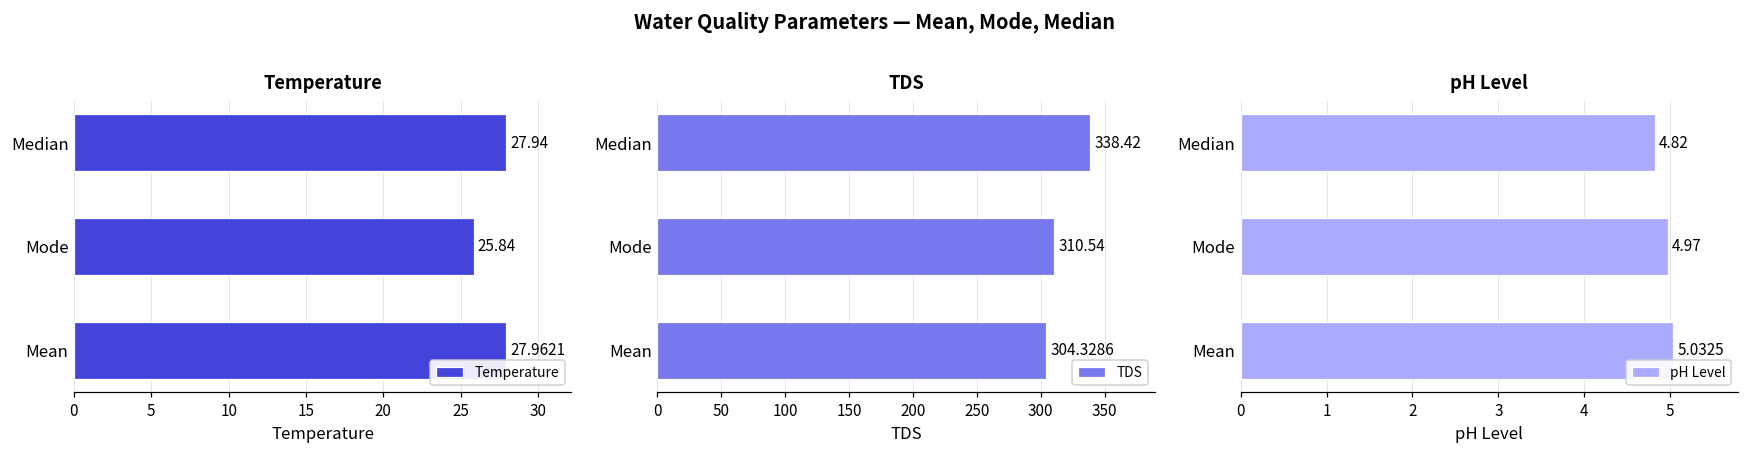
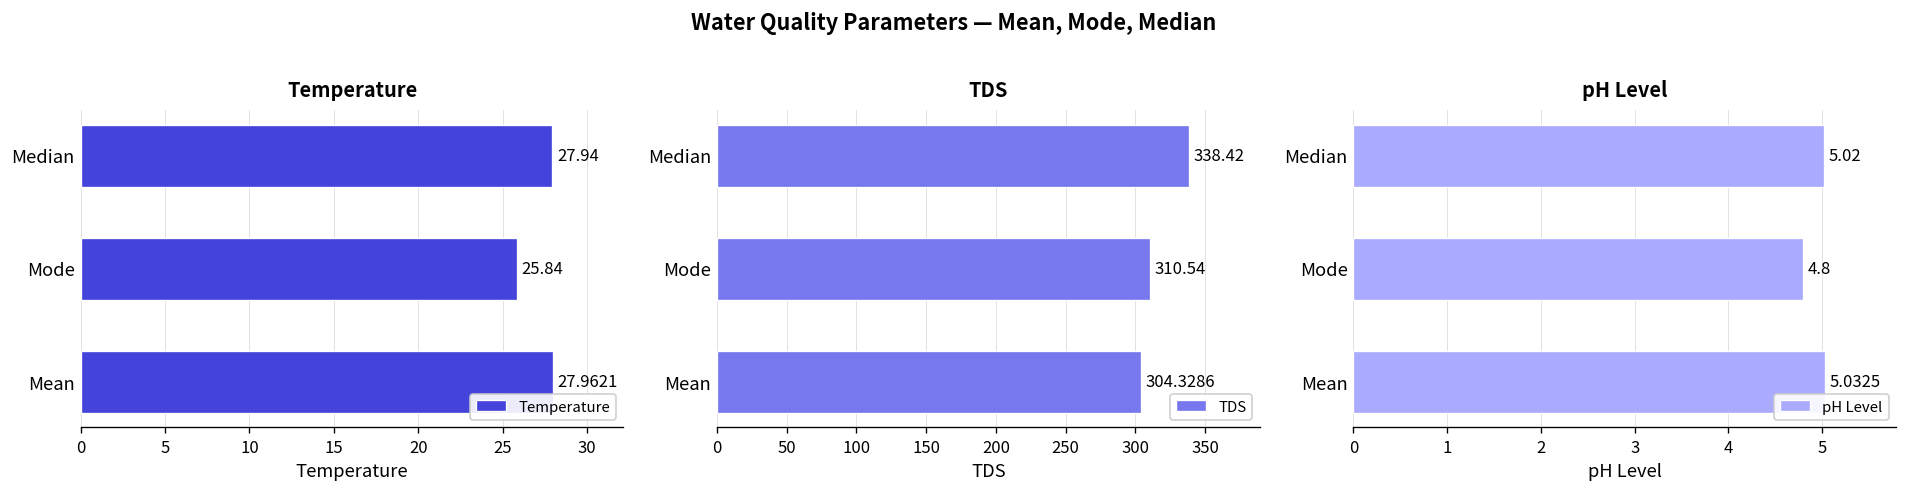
pH Level, Median: 4.82 -> 5.02
pH Level, Mode: 4.97 -> 4.8
